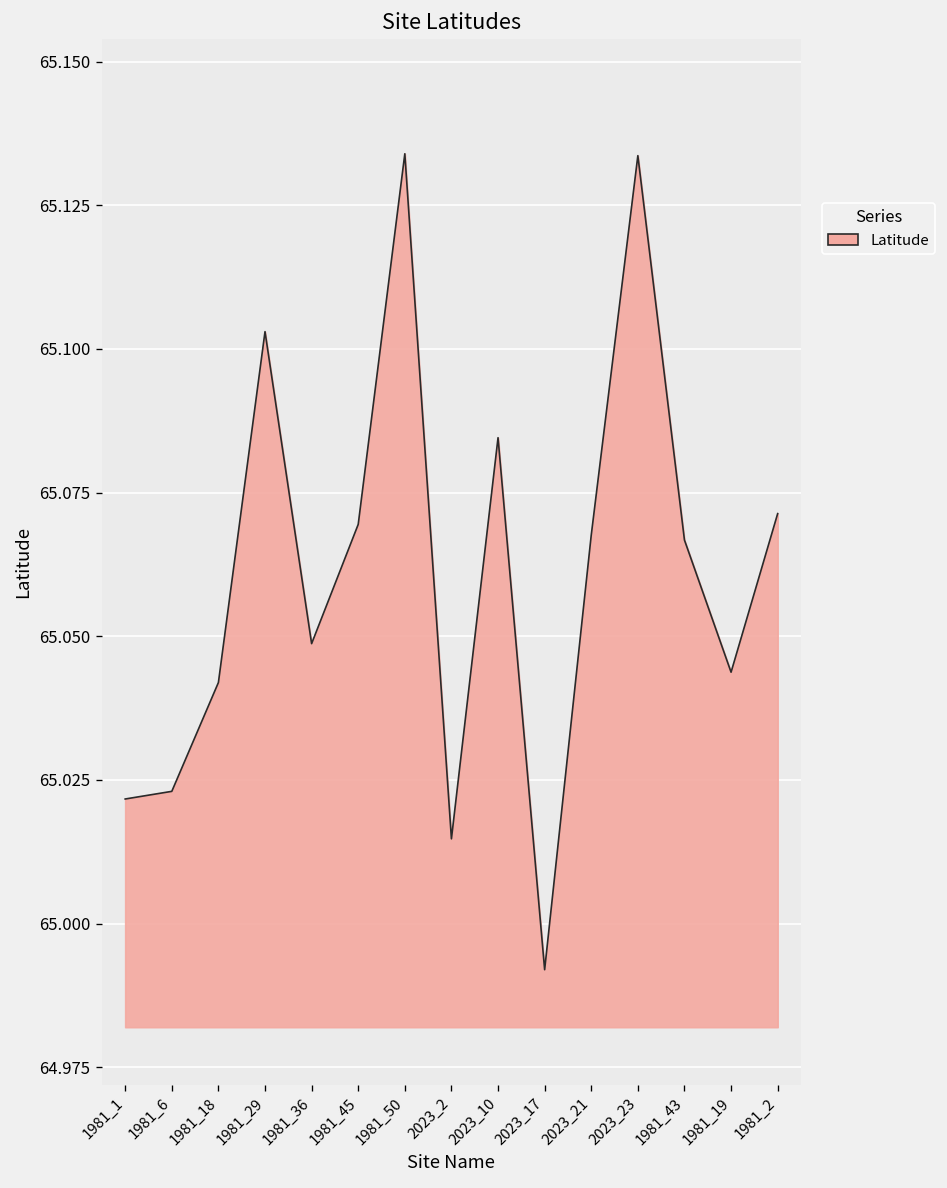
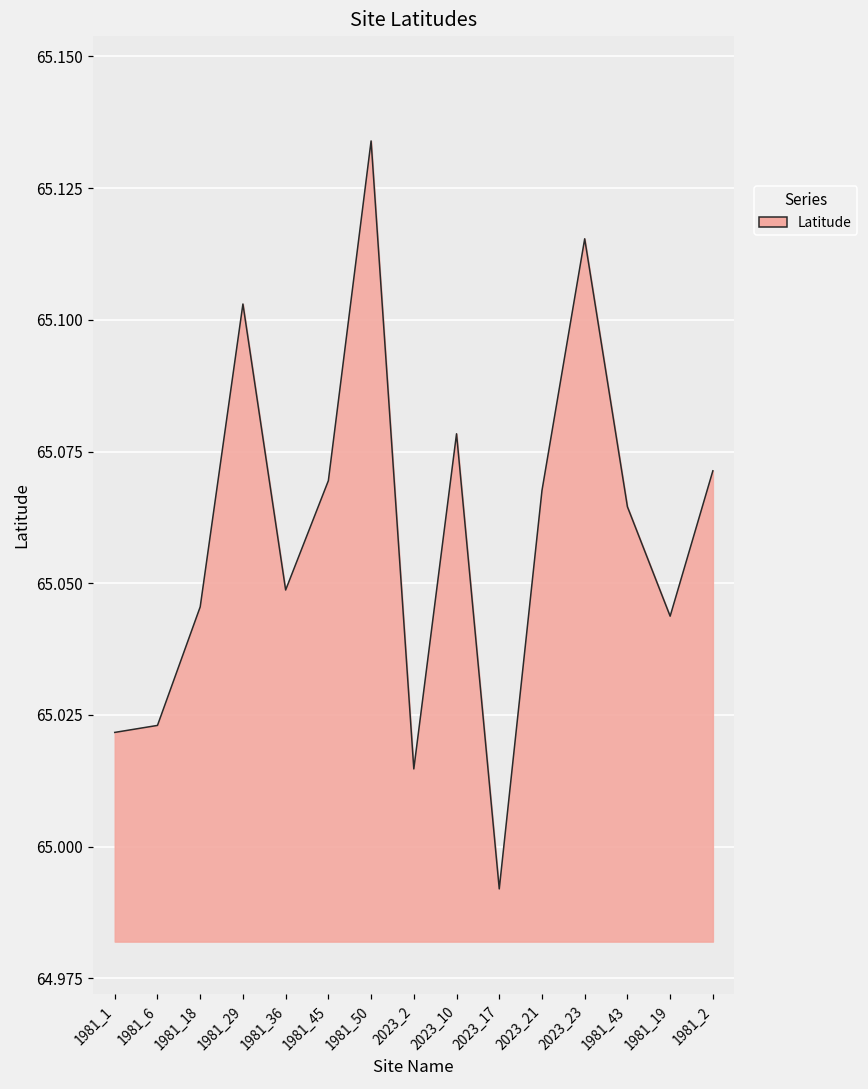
1981_18: 65.042 -> 65.046
2023_10: 65.085 -> 65.078
2023_23: 65.134 -> 65.115
1981_43: 65.067 -> 65.065
